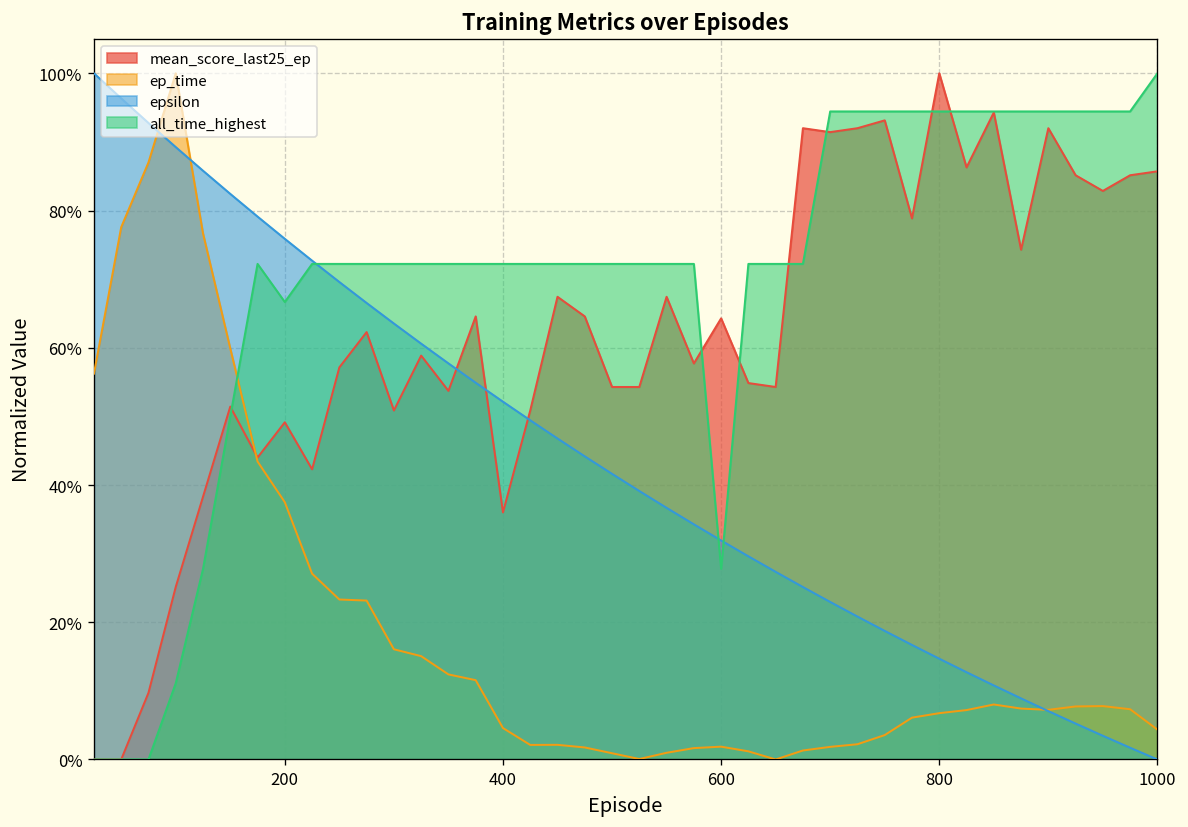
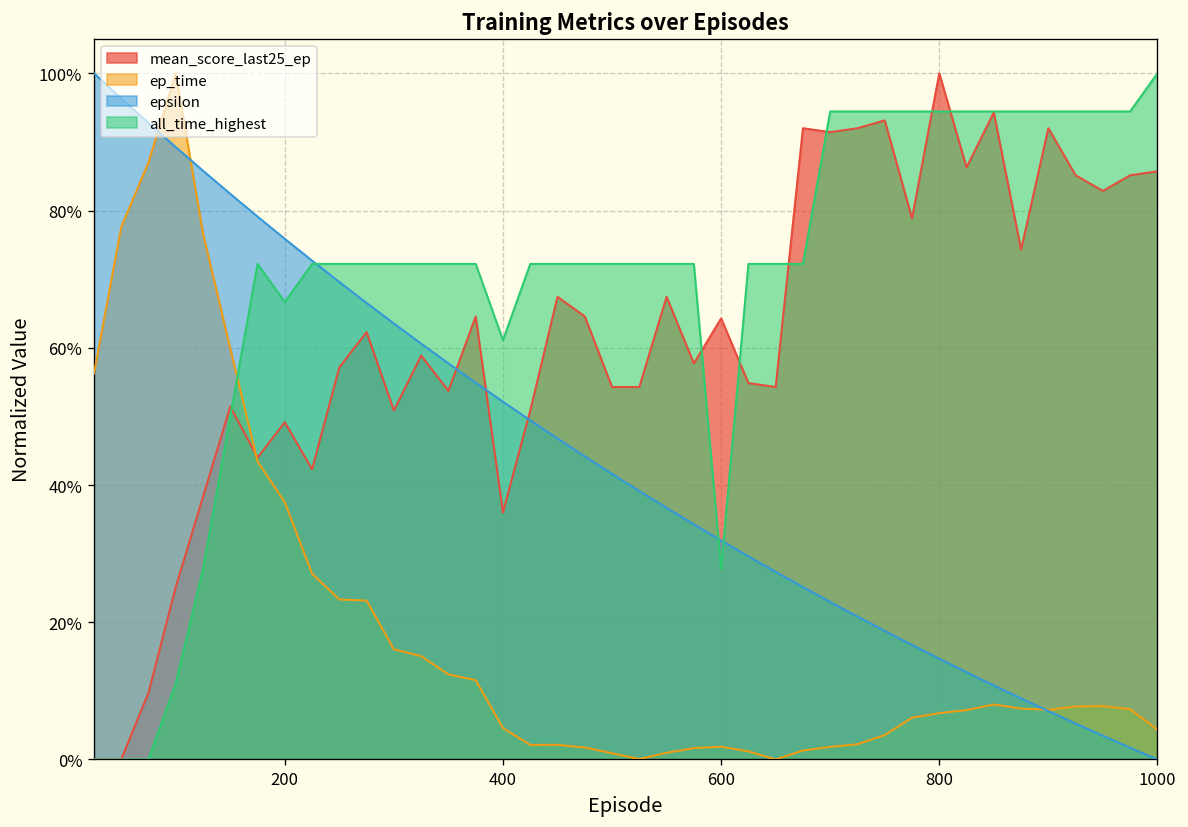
all_time_highest, 400: 72% -> 61%
